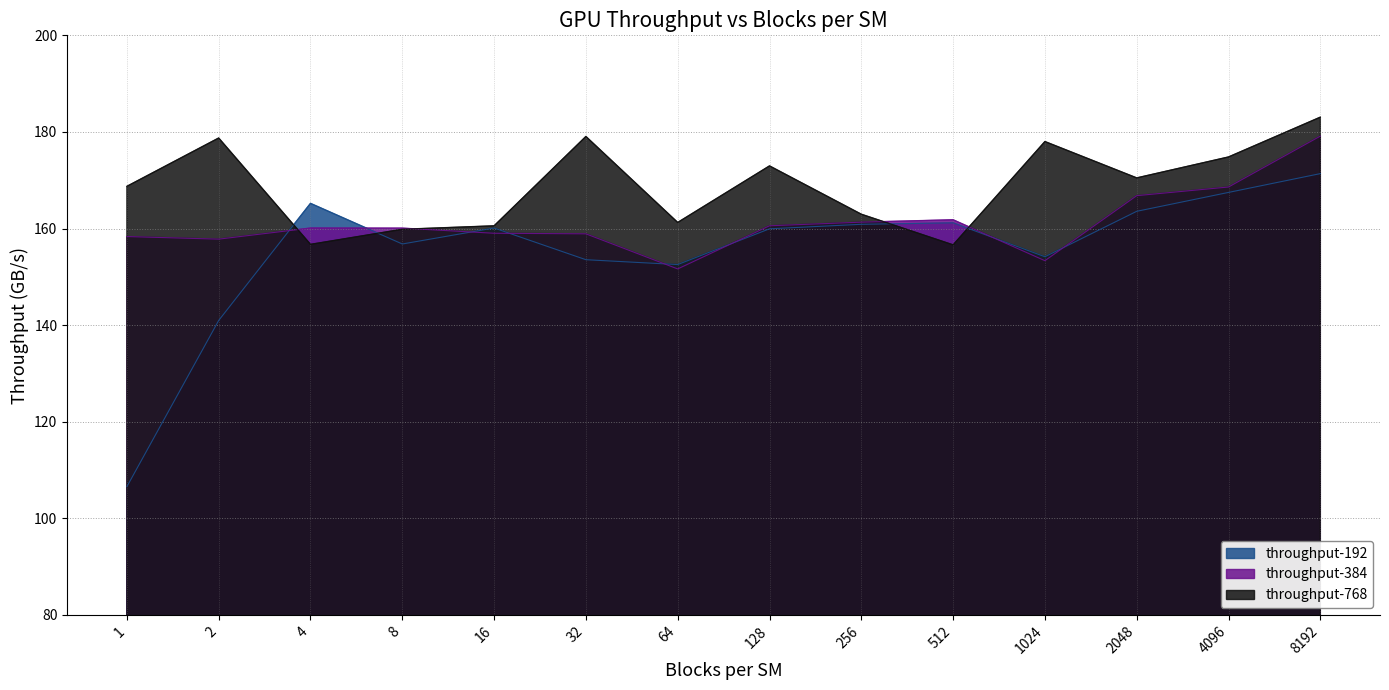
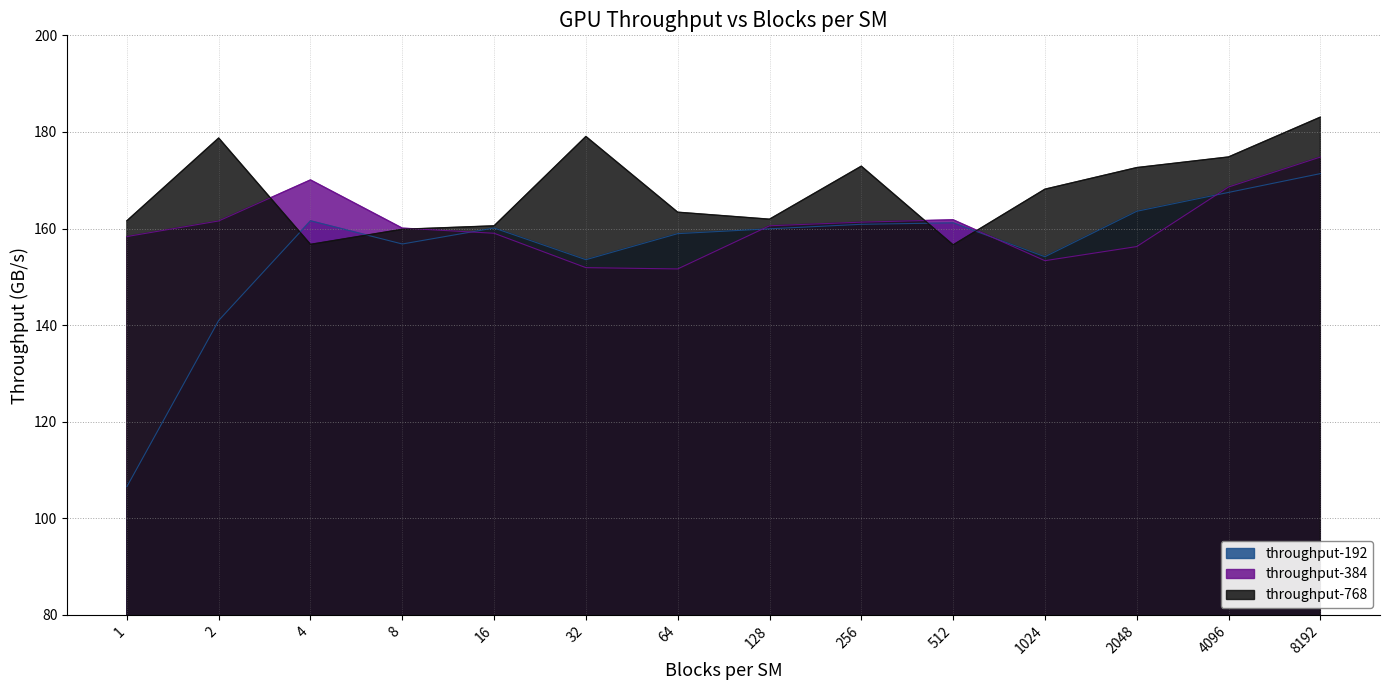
throughput-768, 1: 169 -> 162
throughput-384, 2: 158 -> 162
throughput-192, 4: 165 -> 162
throughput-384, 4: 160 -> 170
throughput-384, 32: 159 -> 152
throughput-192, 64: 153 -> 159
throughput-768, 64: 161 -> 163
throughput-768, 128: 173 -> 162
throughput-768, 256: 163 -> 173
throughput-768, 1024: 178 -> 168
throughput-384, 2048: 167 -> 156
throughput-768, 2048: 170 -> 173
throughput-384, 8192: 179 -> 175
